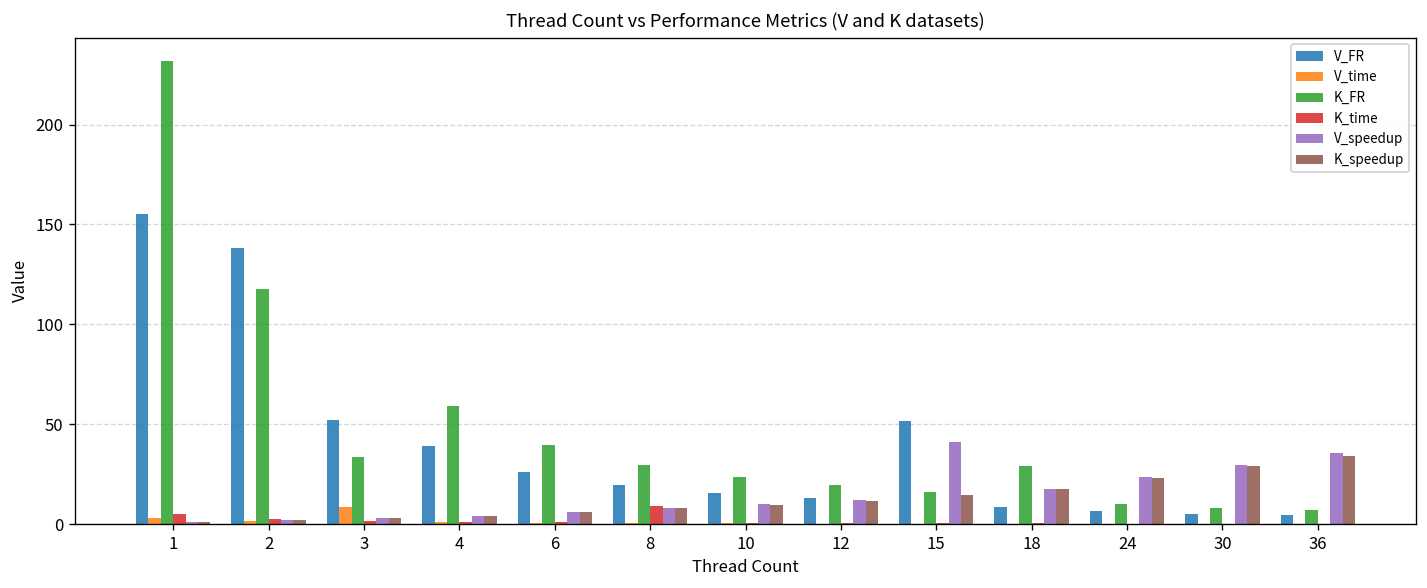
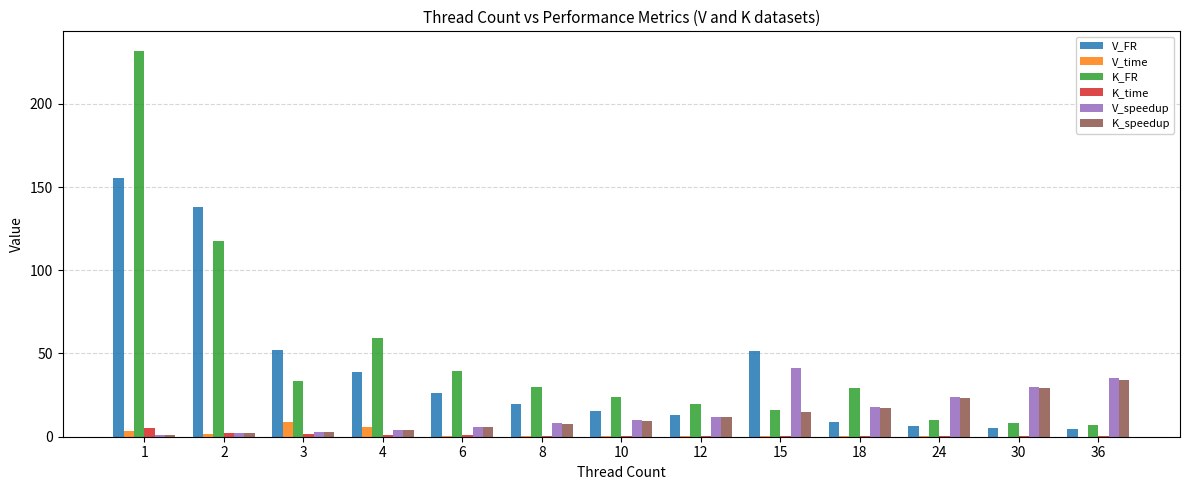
V_time, 4: 1 -> 6
K_time, 8: 9 -> 1
